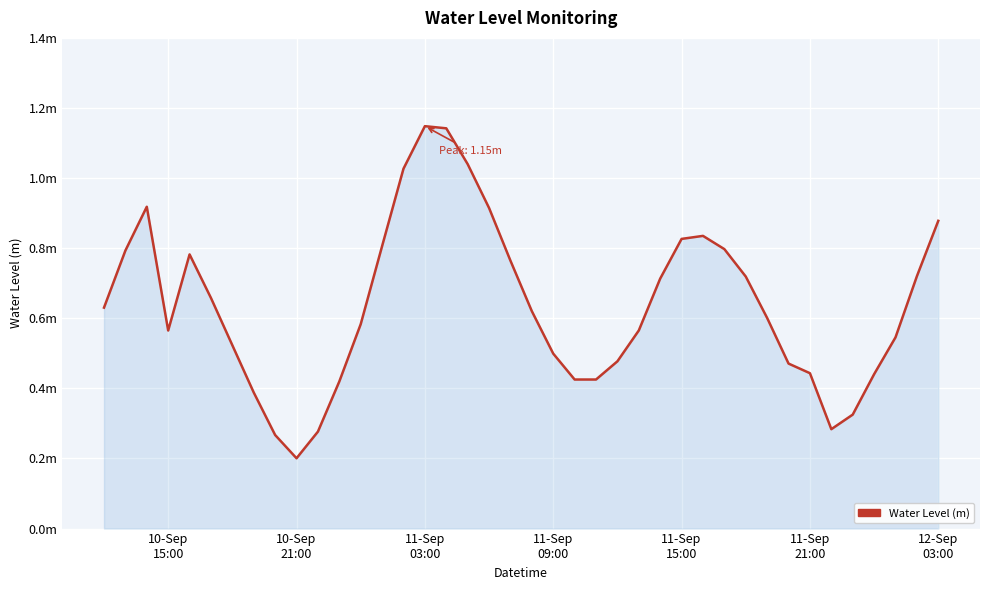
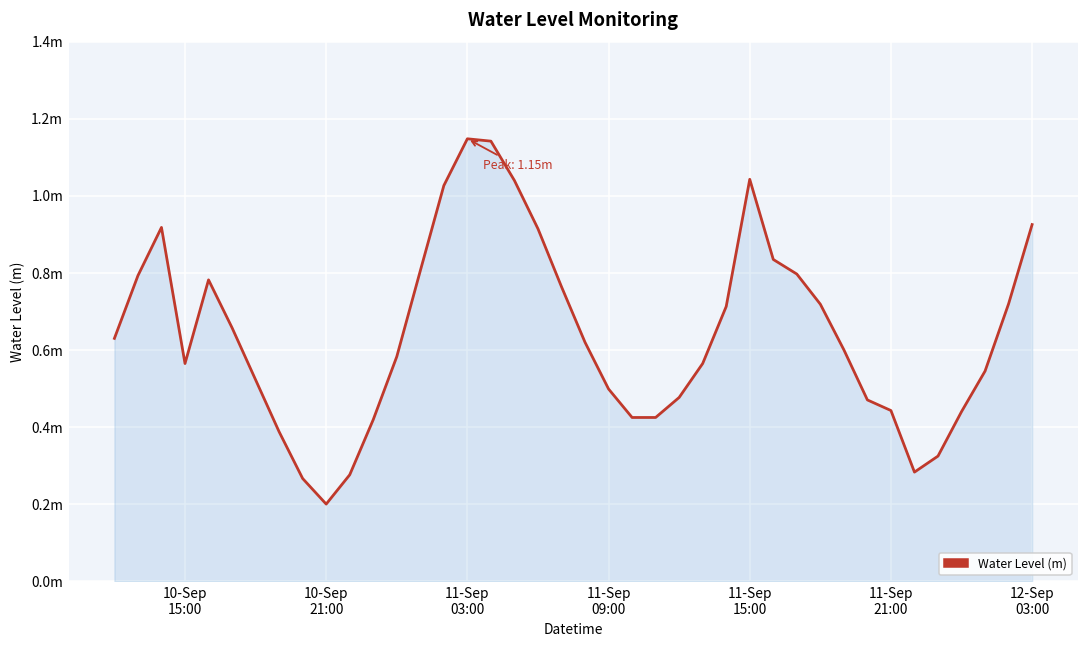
11-Sep 15:00: 0.83m -> 1.04m
12-Sep 03:00: 0.88m -> 0.93m
